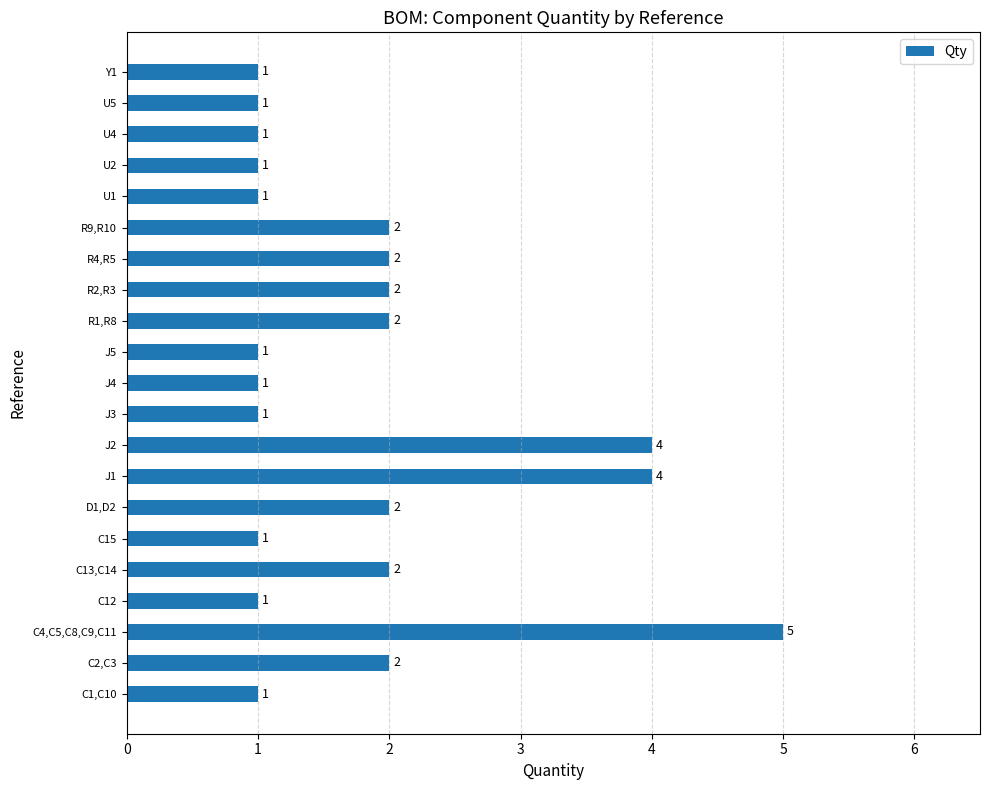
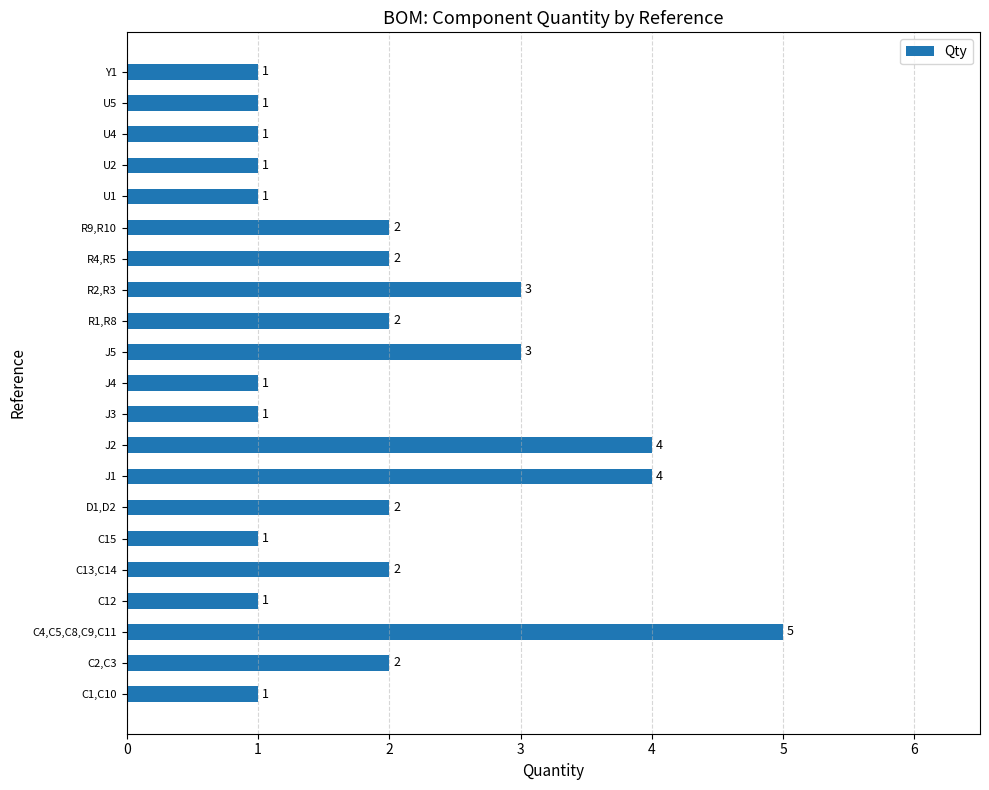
R2,R3: 2 -> 3
J5: 1 -> 3
